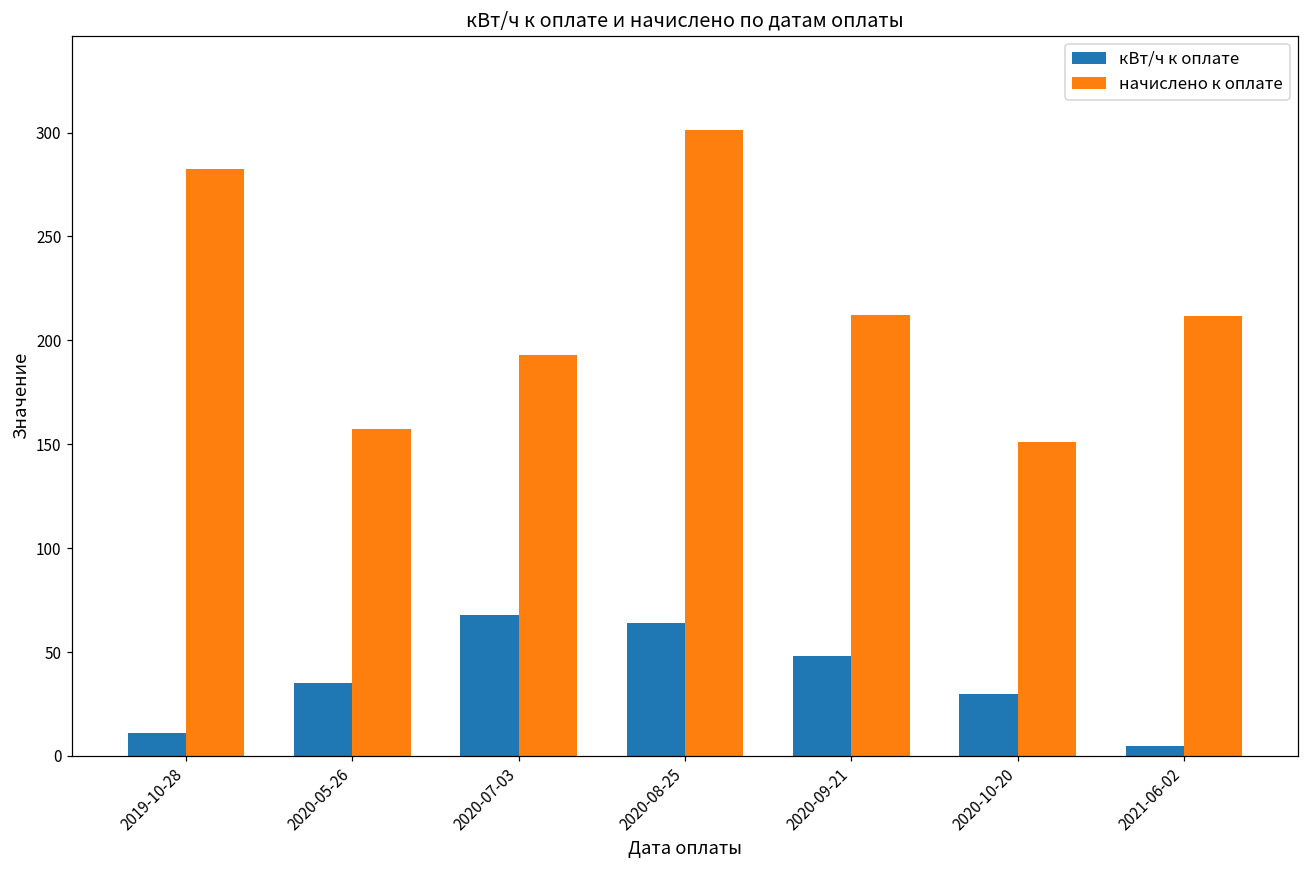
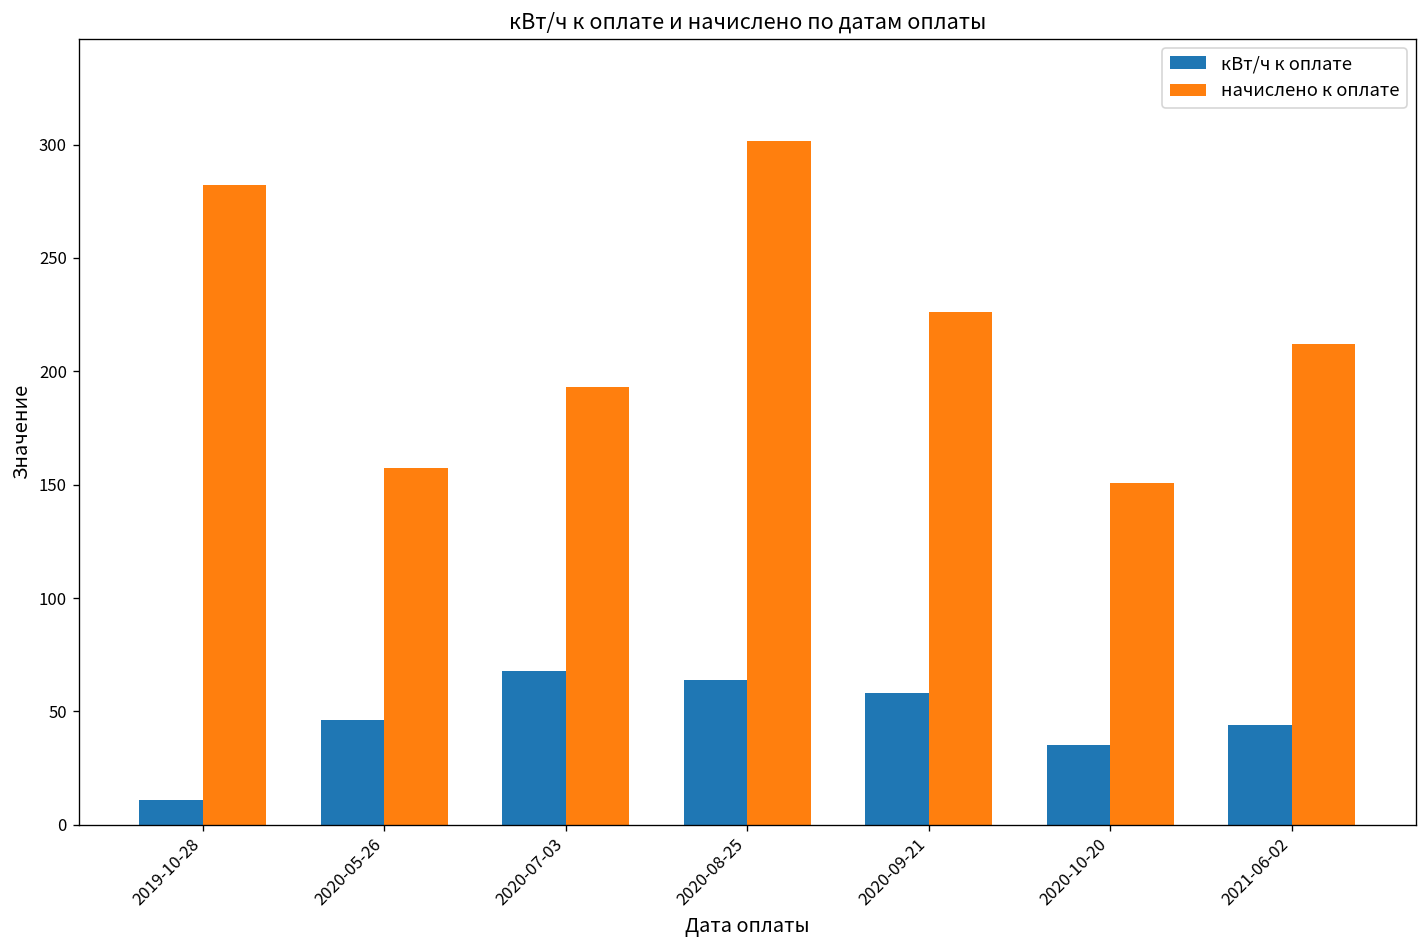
кВт/ч к оплате, 2020-05-26: 35 -> 46
кВт/ч к оплате, 2020-09-21: 48 -> 58
начислено к оплате, 2020-09-21: 212 -> 226
кВт/ч к оплате, 2020-10-20: 30 -> 35
кВт/ч к оплате, 2021-06-02: 5 -> 44
